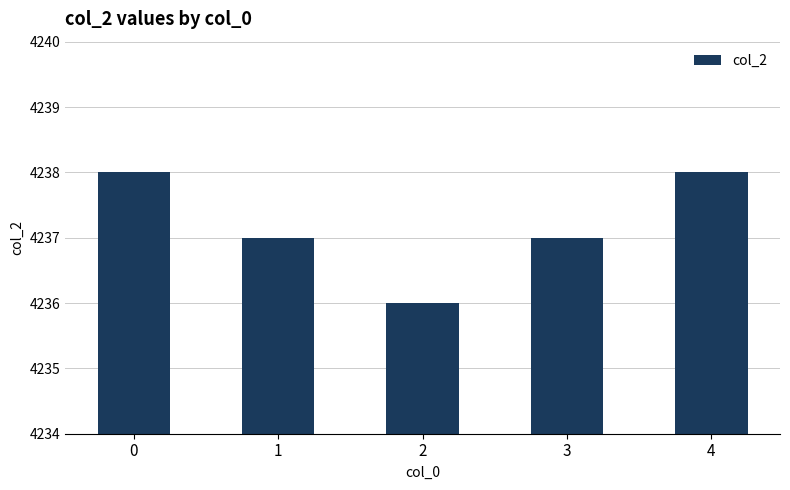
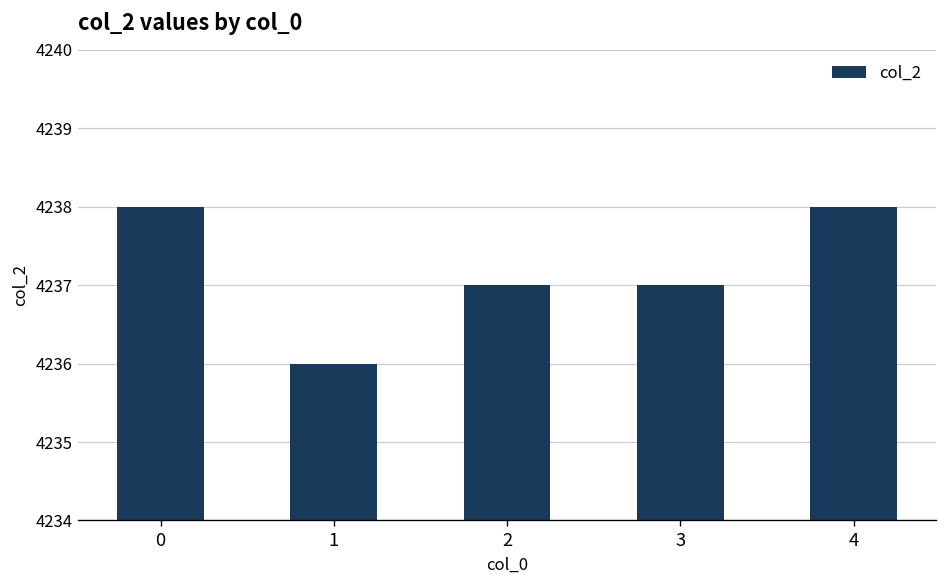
1: 4237 -> 4236
2: 4236 -> 4237
